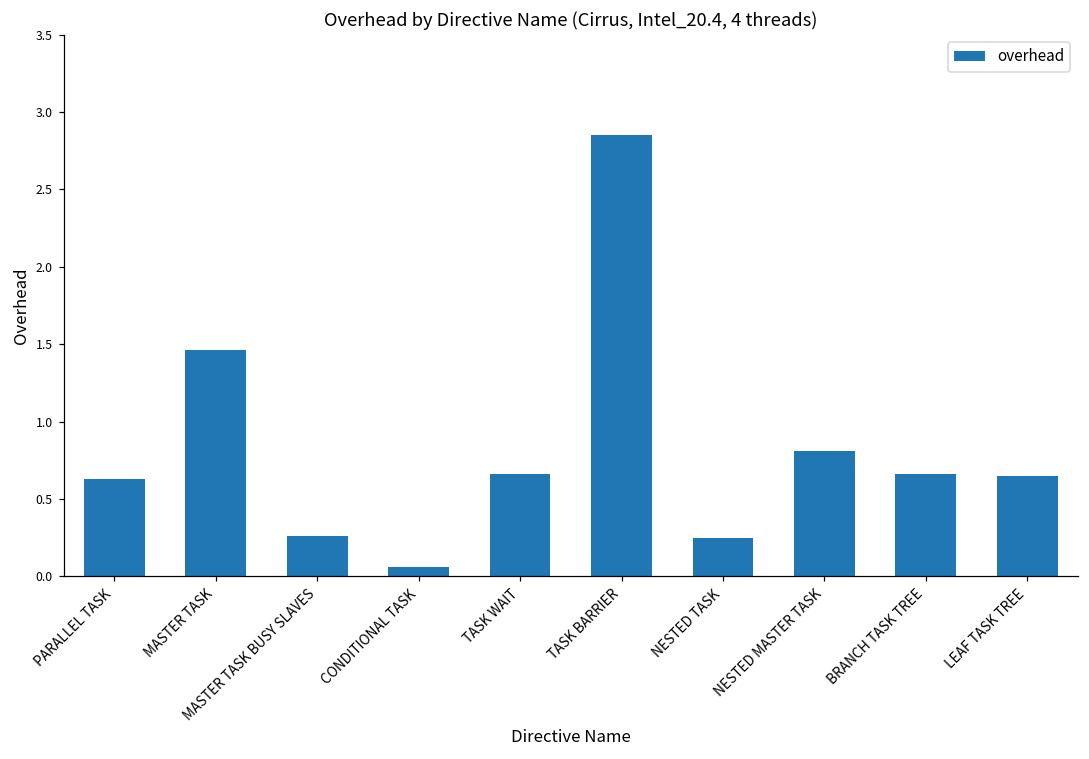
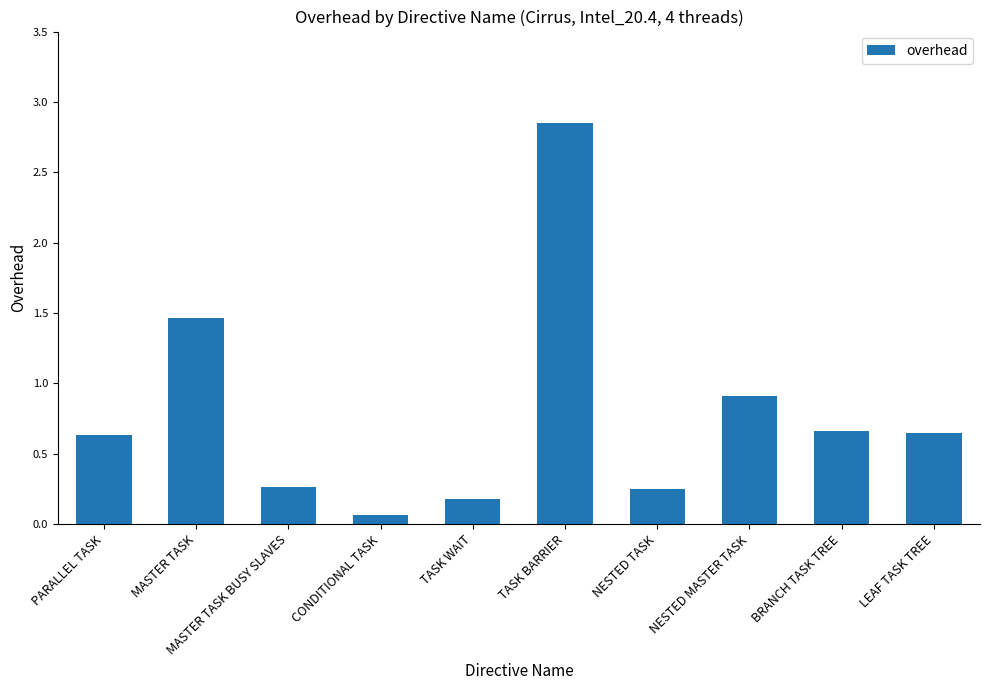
TASK WAIT: 0.66 -> 0.18
NESTED MASTER TASK: 0.81 -> 0.91
